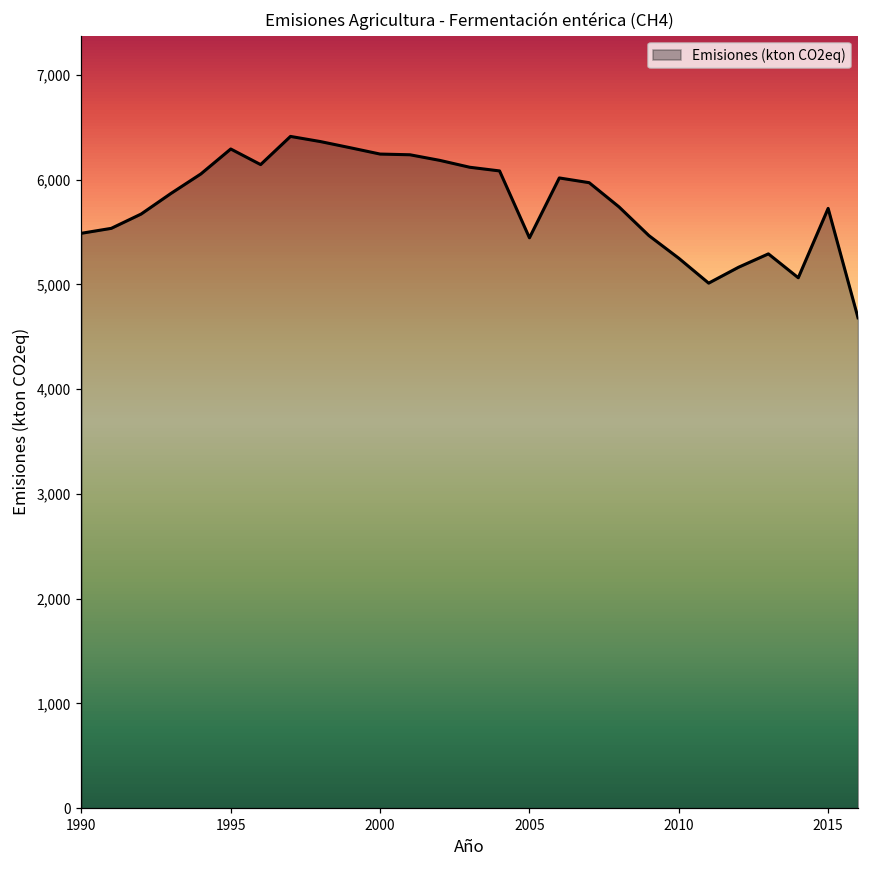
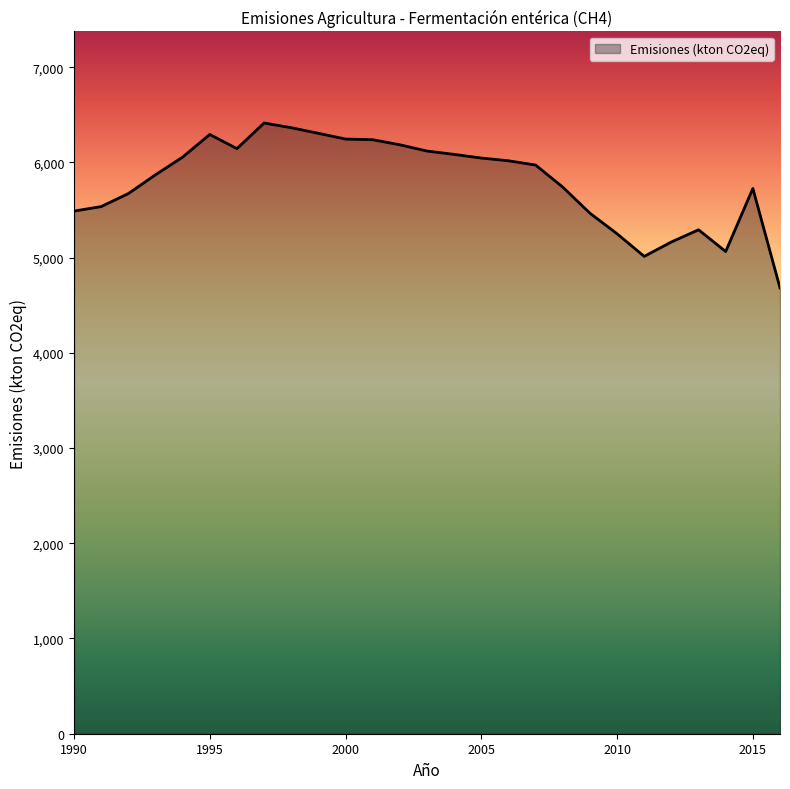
2005: 5,400 -> 6,000
